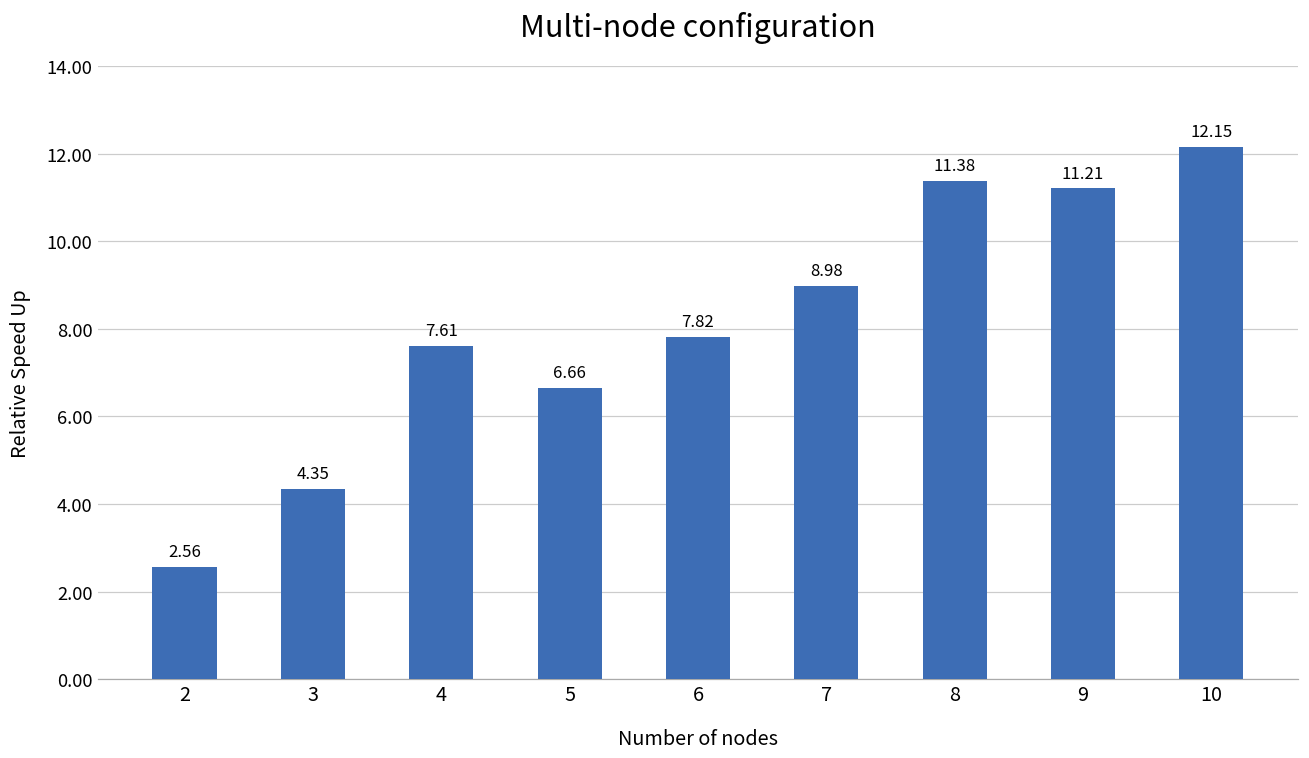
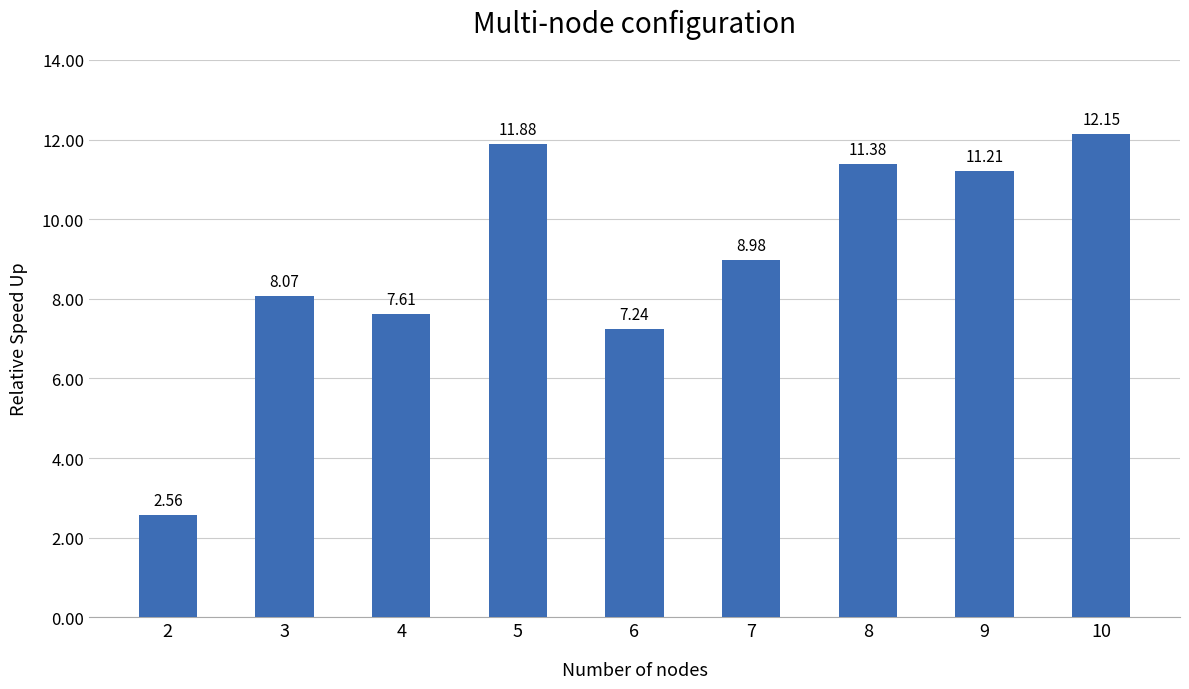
3: 4.35 -> 8.07
5: 6.66 -> 11.88
6: 7.82 -> 7.24
